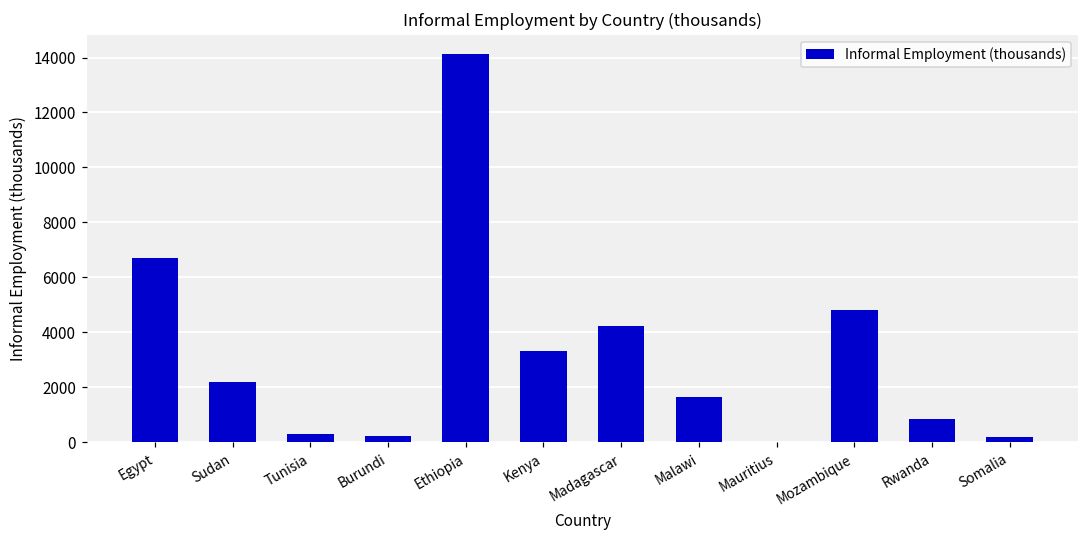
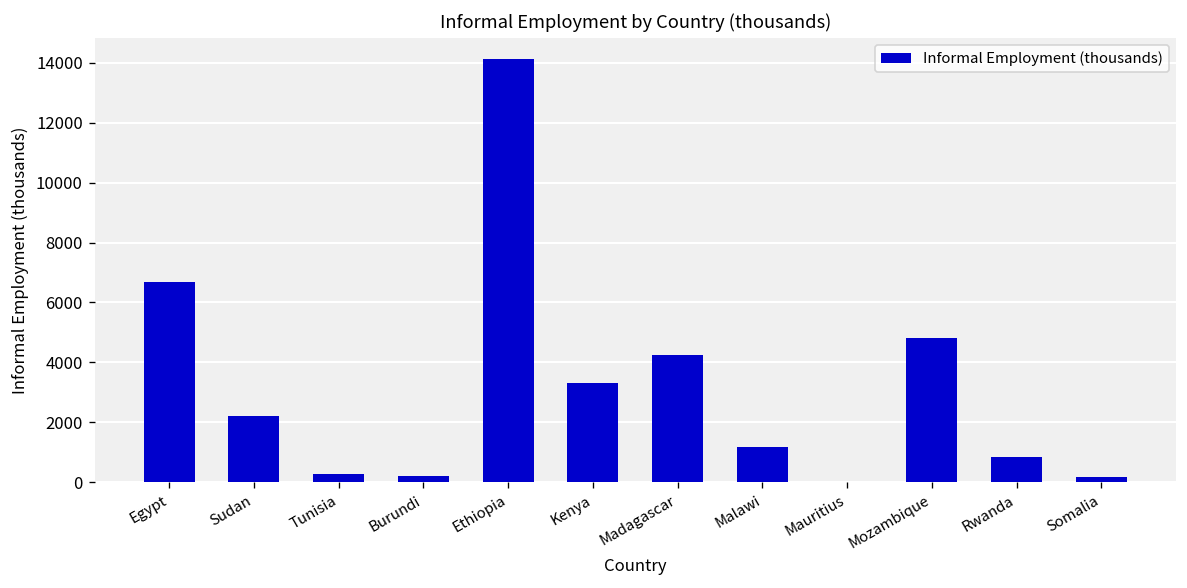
Malawi: 1600 -> 1200
